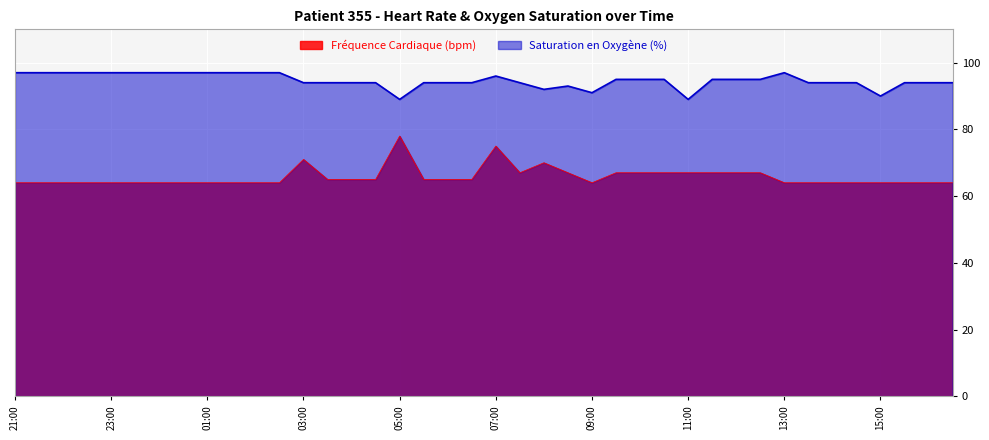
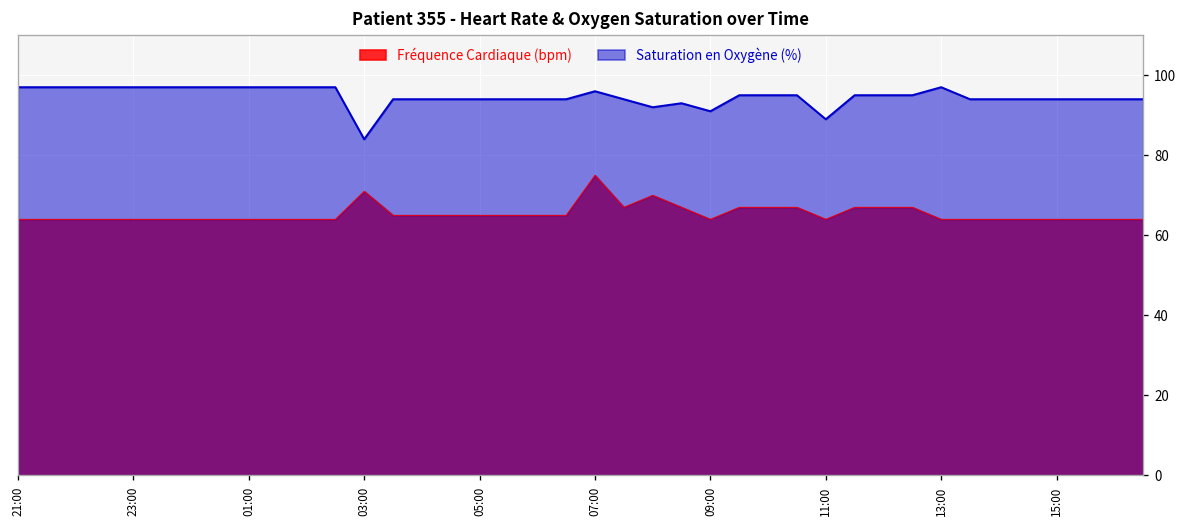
Saturation en Oxygène (%), 03:00: 94 -> 84
Fréquence Cardiaque (bpm), 05:00: 78 -> 65
Saturation en Oxygène (%), 05:00: 89 -> 94
Fréquence Cardiaque (bpm), 11:00: 67 -> 64
Saturation en Oxygène (%), 15:00: 90 -> 94
